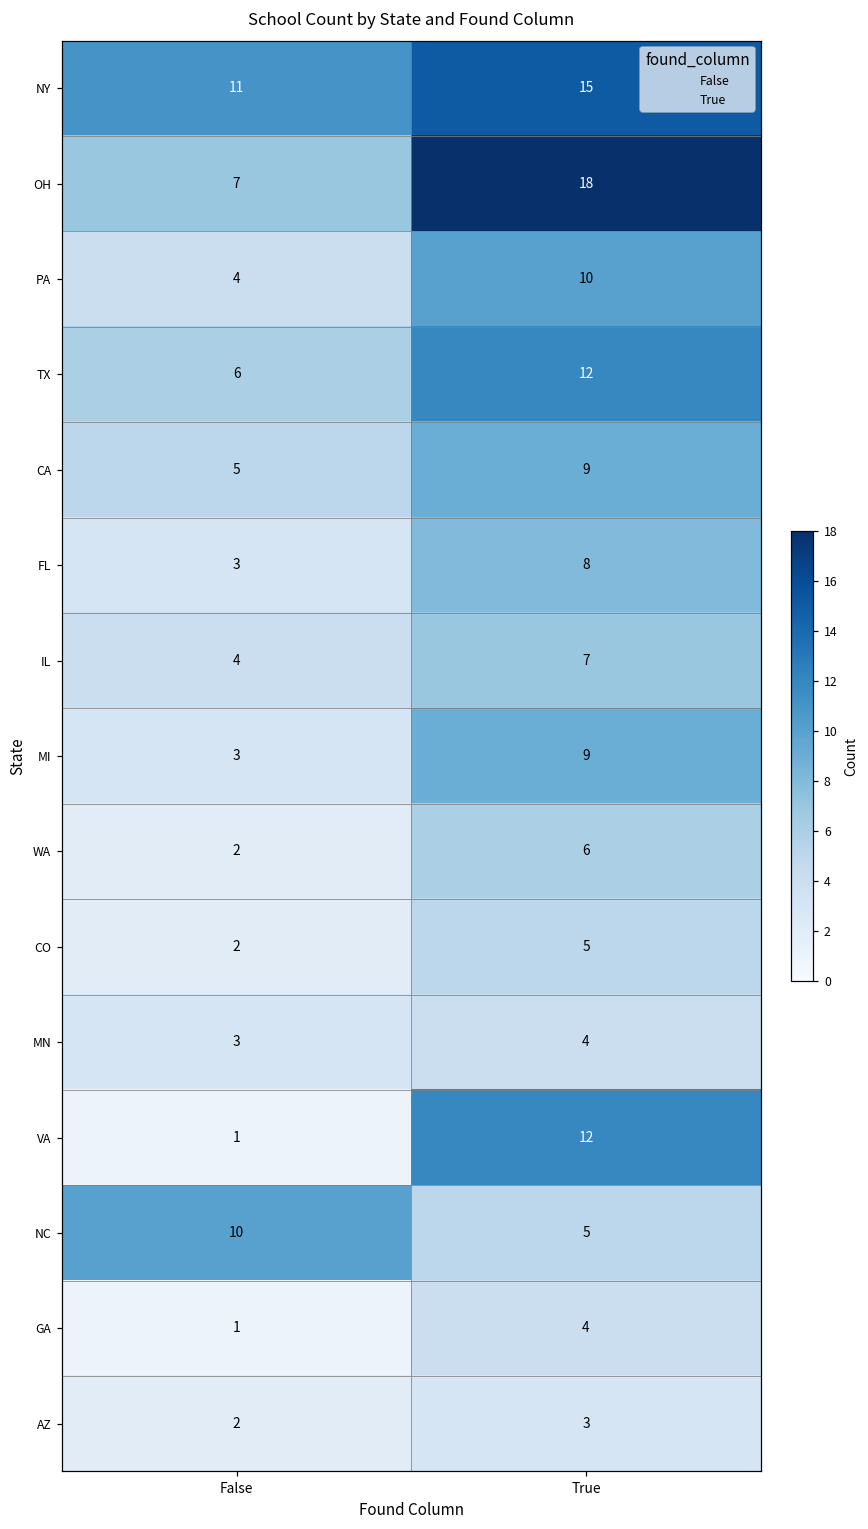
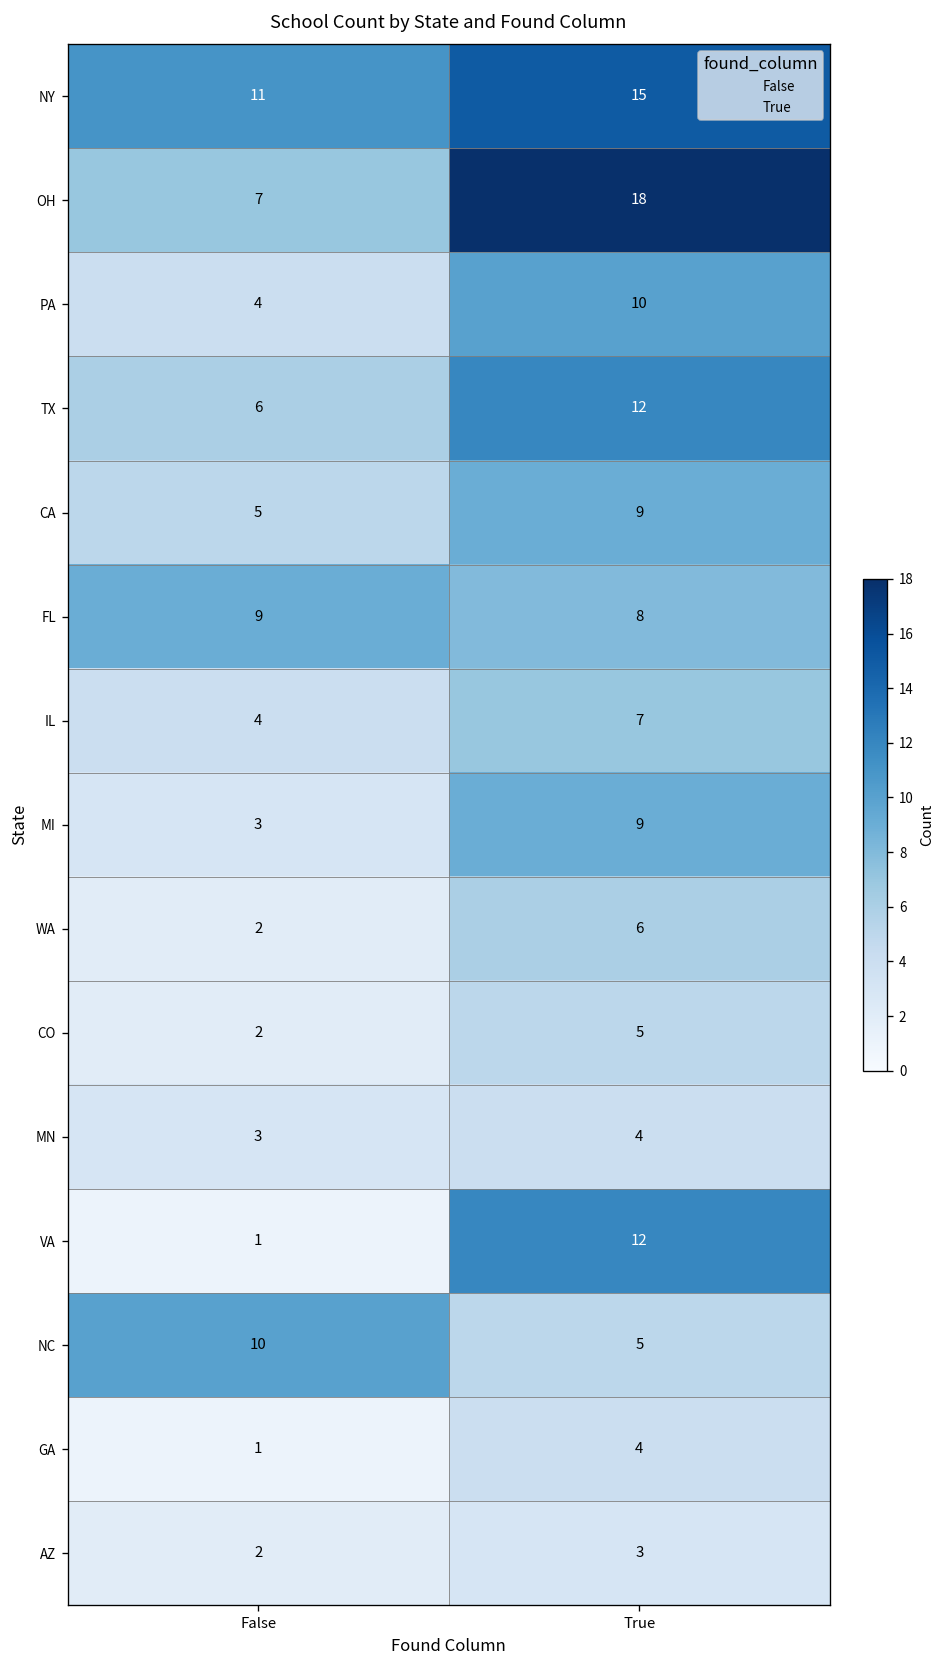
FL, False: 3 -> 9
